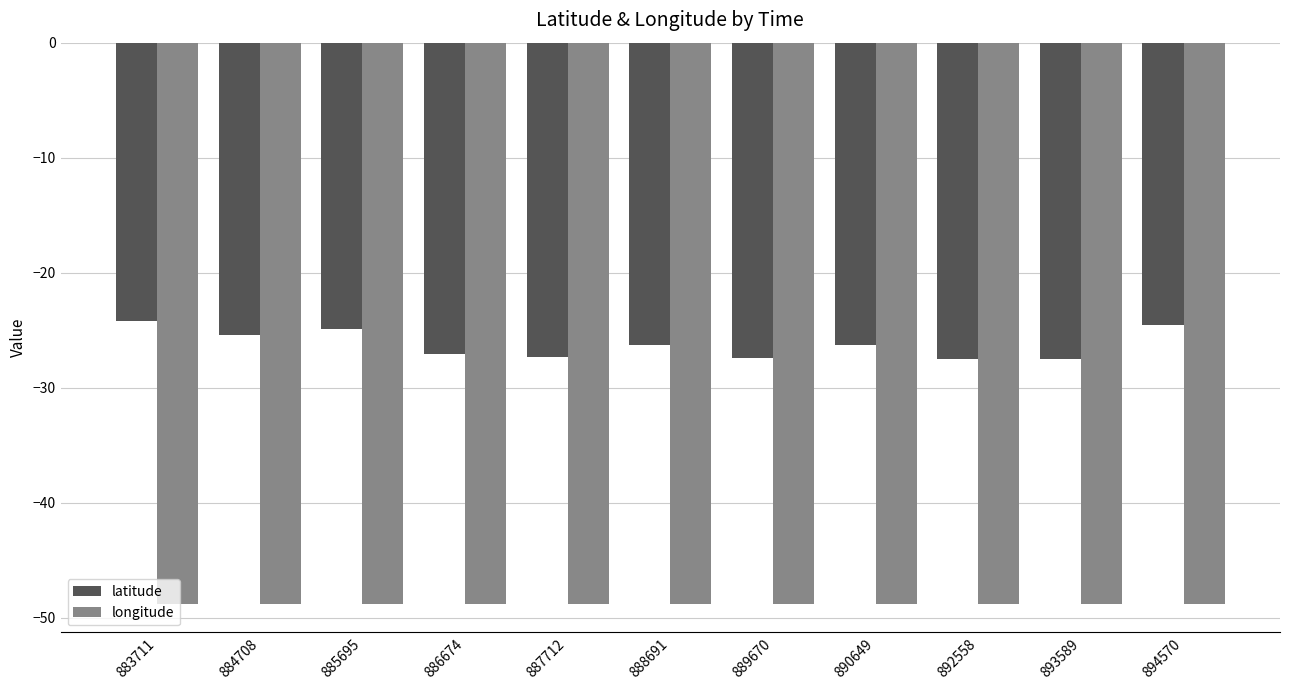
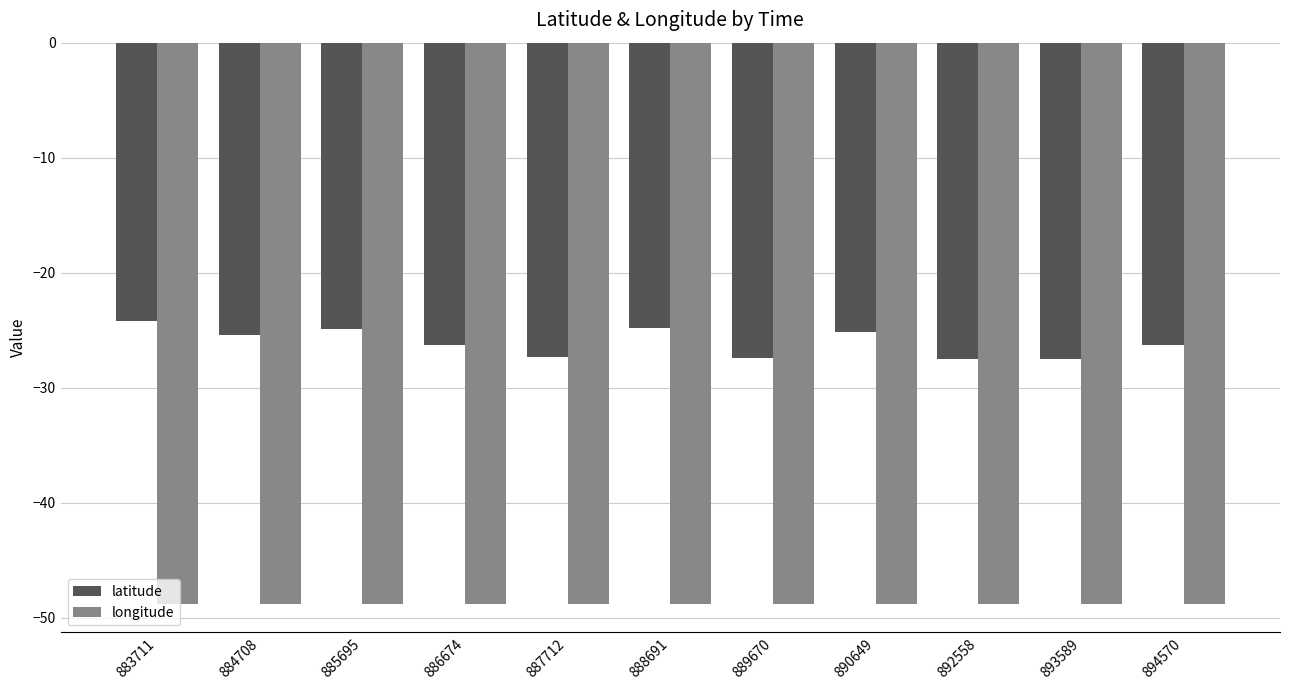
latitude, 886674: -27.0 -> -26.3
latitude, 888691: -26.3 -> -24.9
latitude, 890649: -26.3 -> -25.2
latitude, 894570: -24.5 -> -26.3
